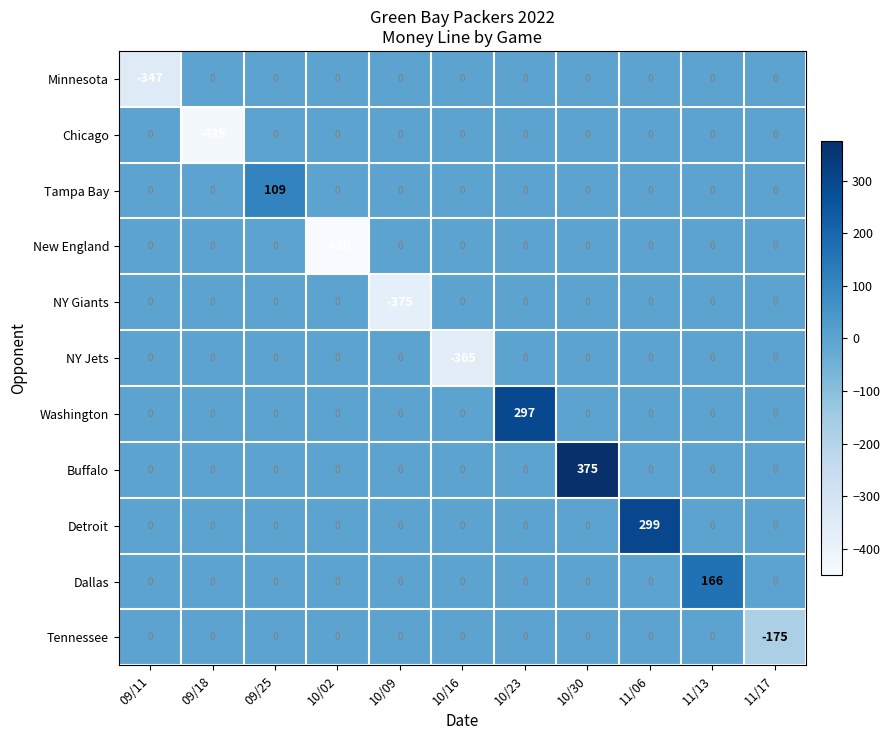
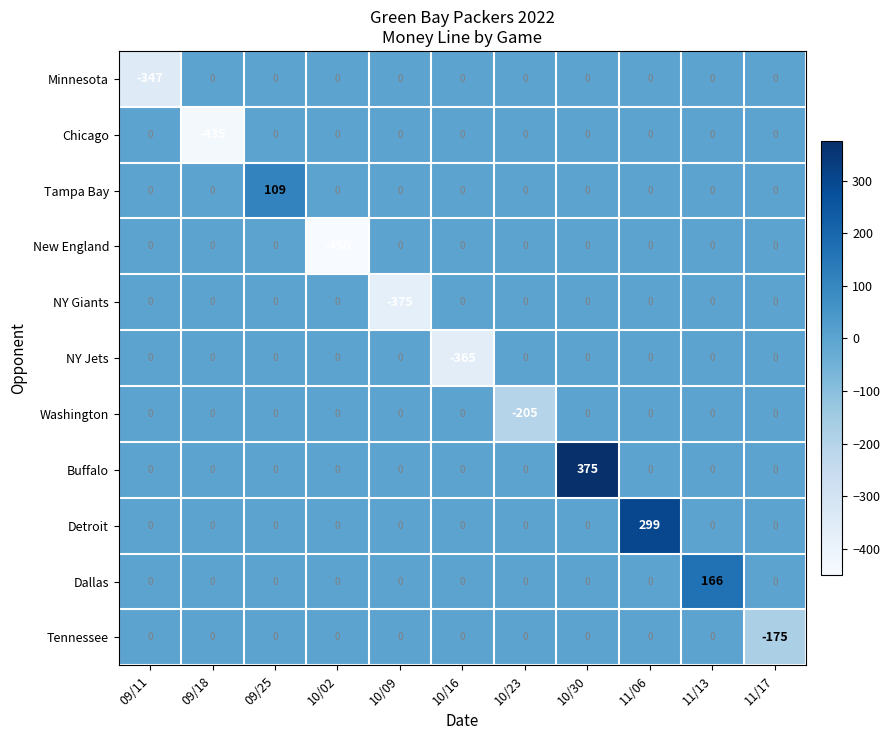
Washington, 10/23: 297 -> -205
